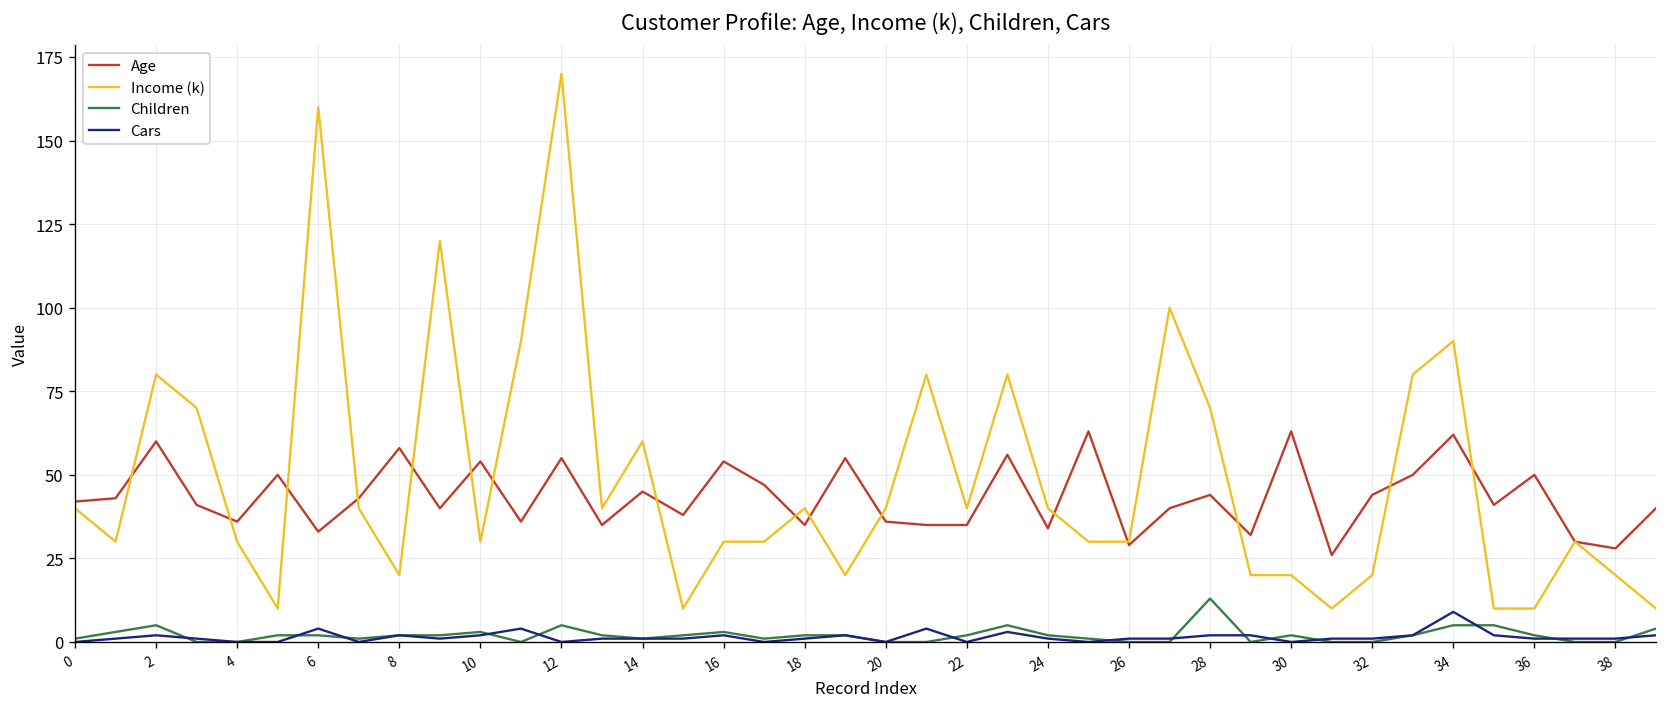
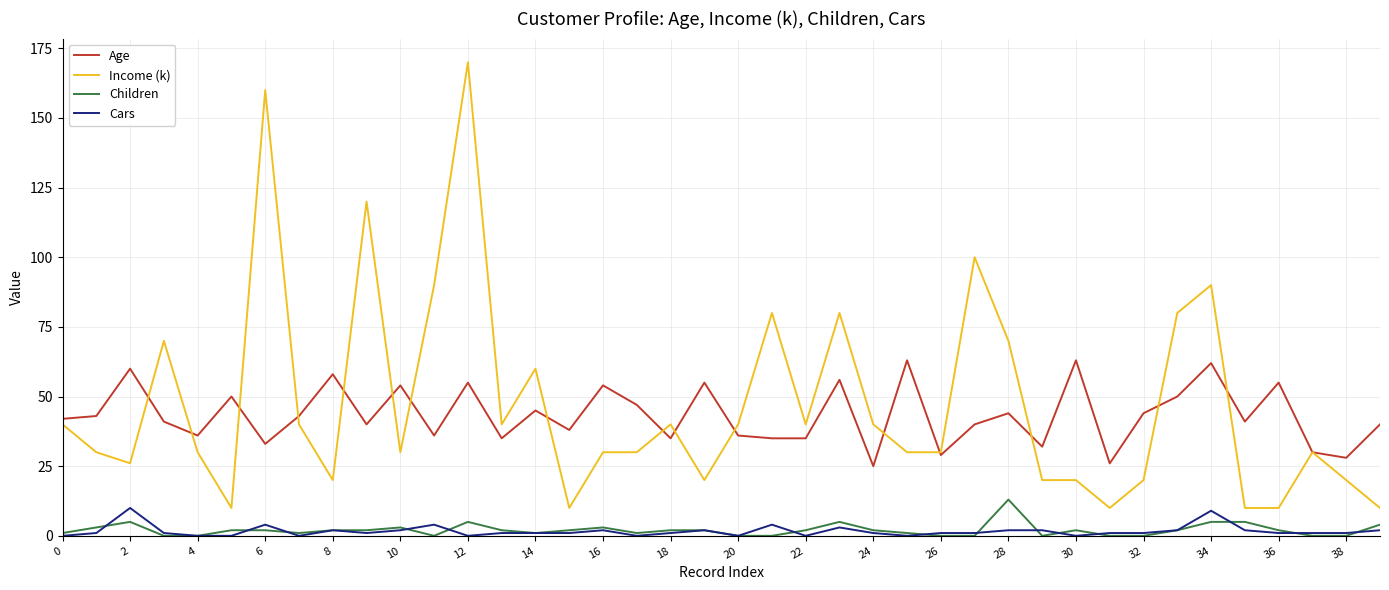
Income (k), 2: 80 -> 26
Cars, 2: 2 -> 10
Age, 24: 34 -> 25
Age, 36: 50 -> 55
